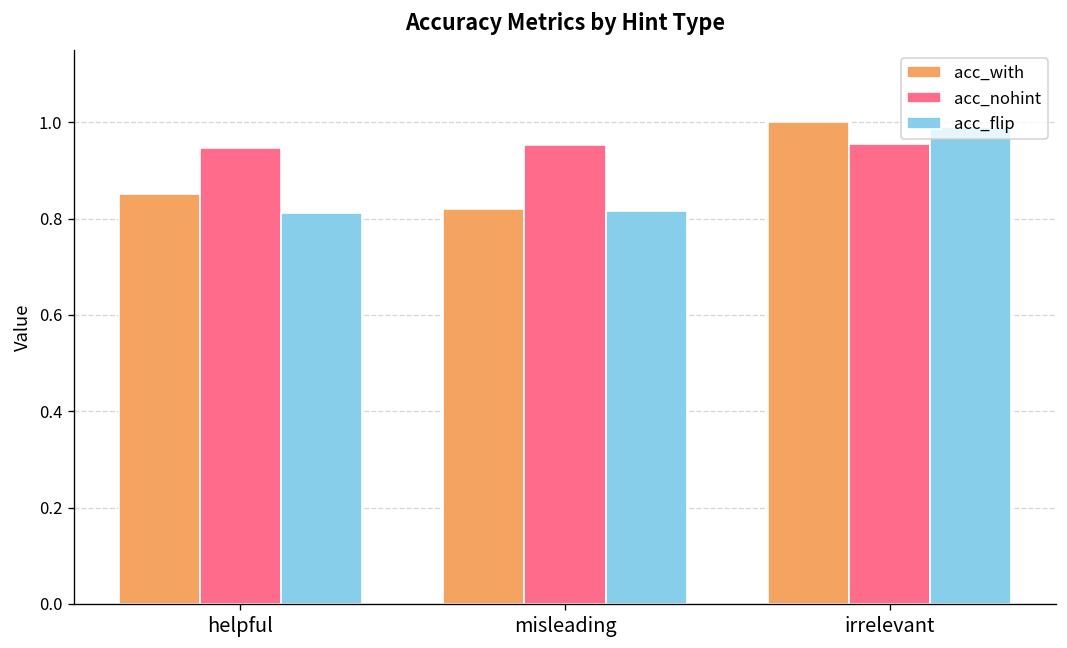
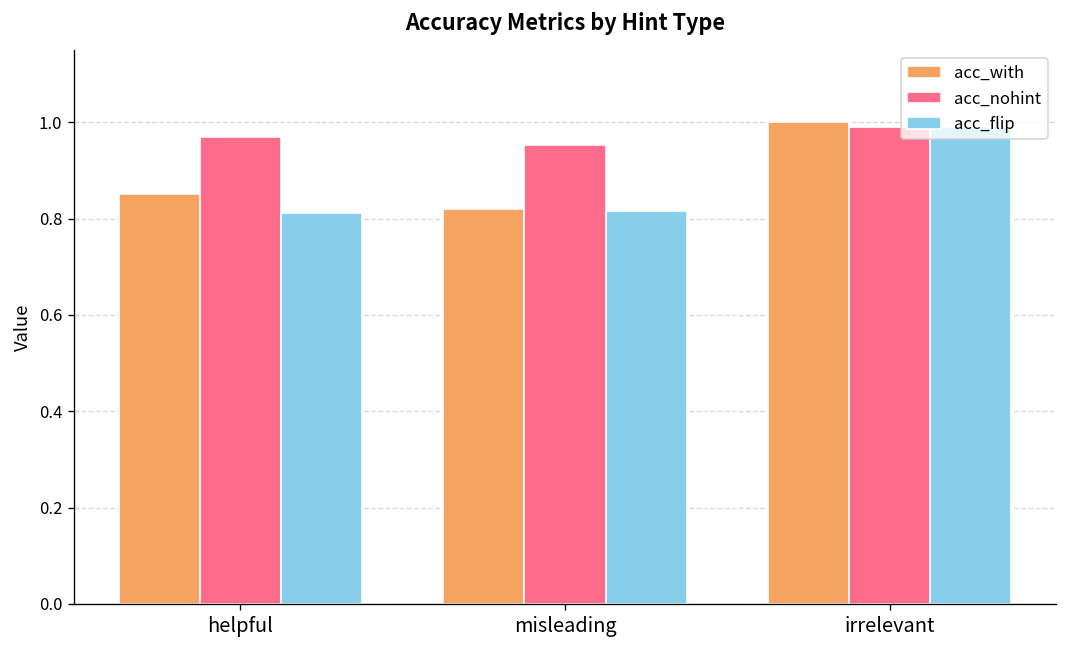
acc_nohint, helpful: 0.95 -> 0.97
acc_nohint, irrelevant: 0.95 -> 0.99
